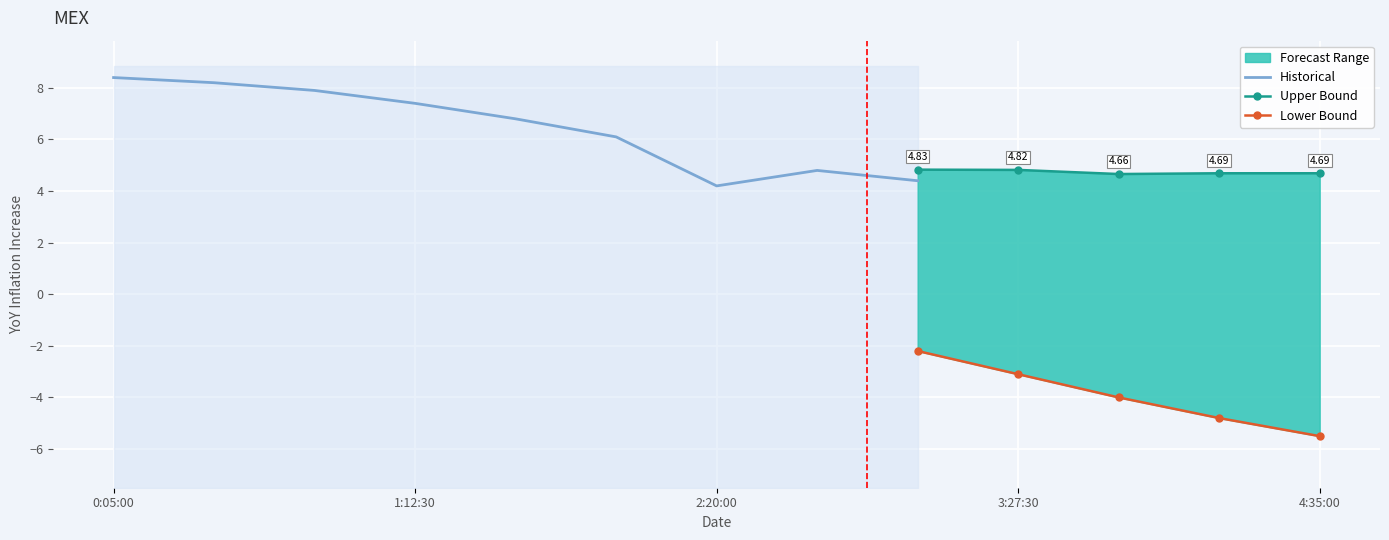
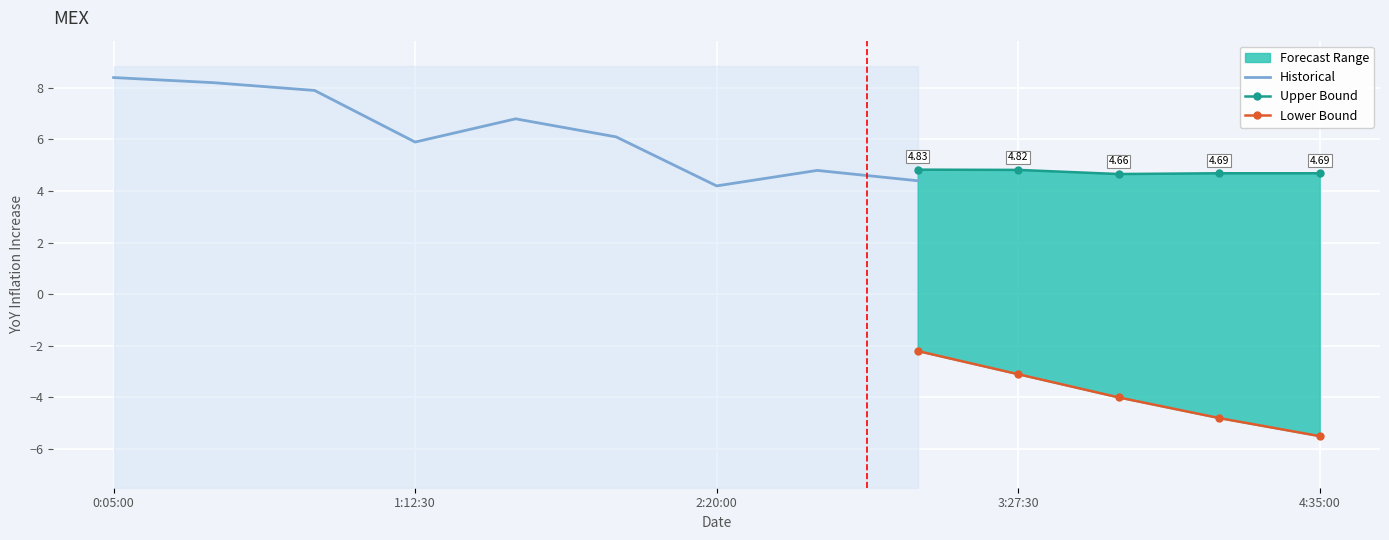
Historical, 1:12:30: 7.4 -> 5.9
